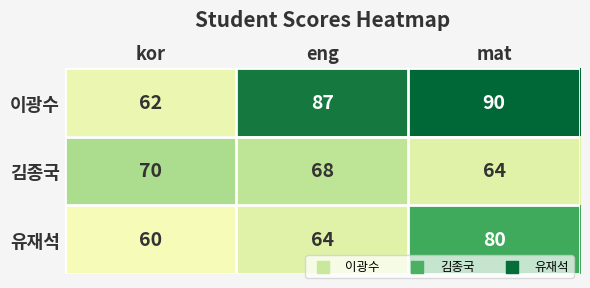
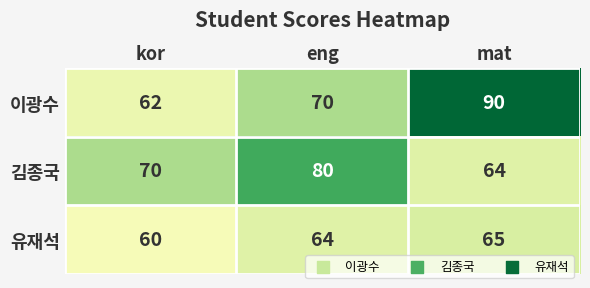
이광수, eng: 87 -> 70
김종국, eng: 68 -> 80
유재석, mat: 80 -> 65
